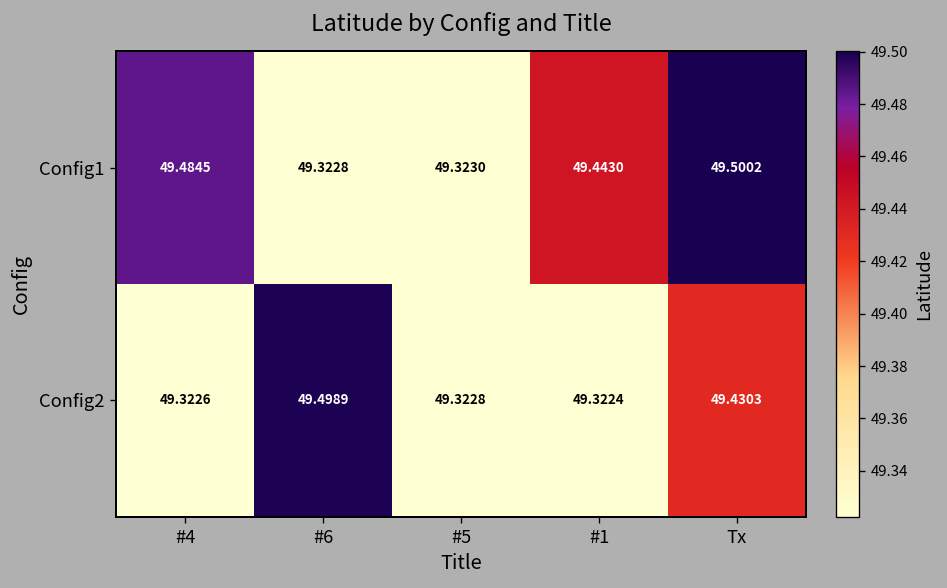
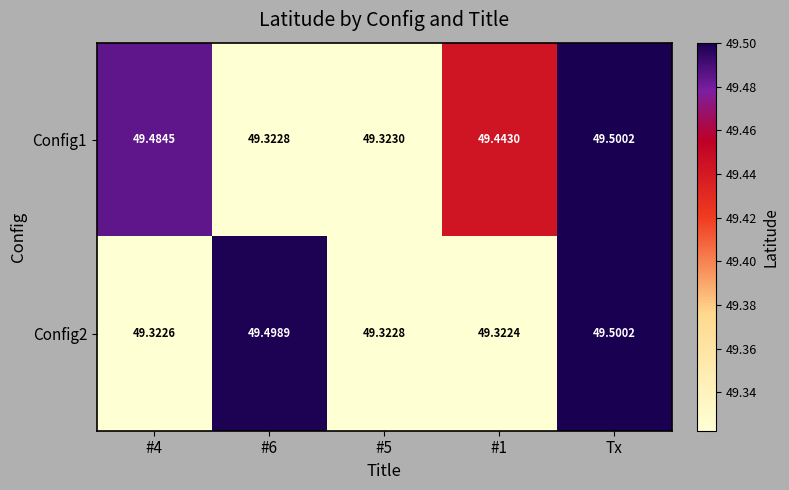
Config2, Tx: 49.4303 -> 49.5002
